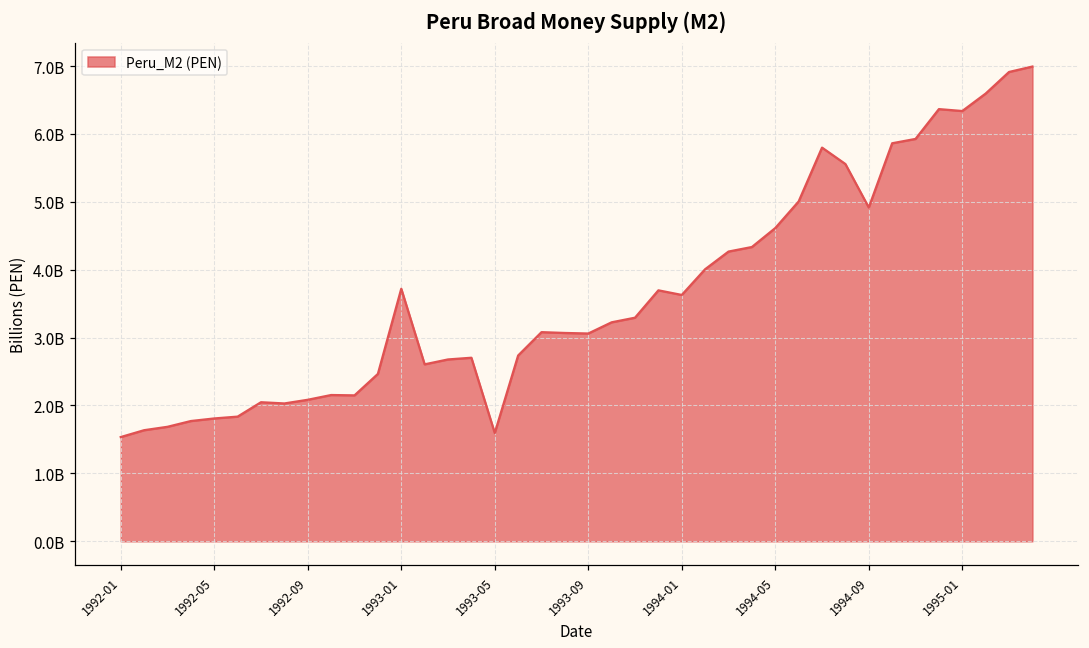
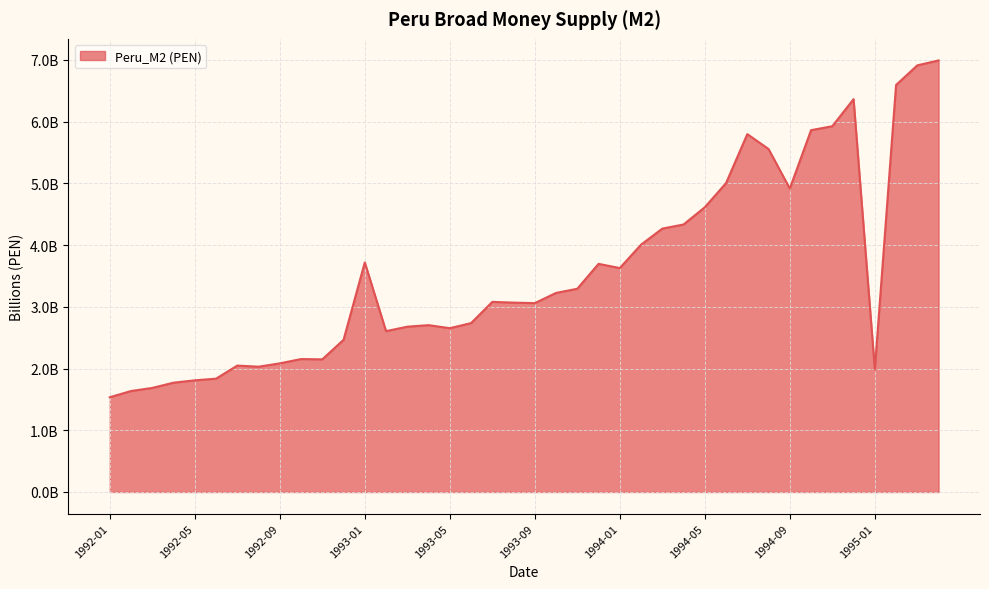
1993-05: 1600000000 -> 2700000000
1995-01: 6300000000 -> 2000000000
